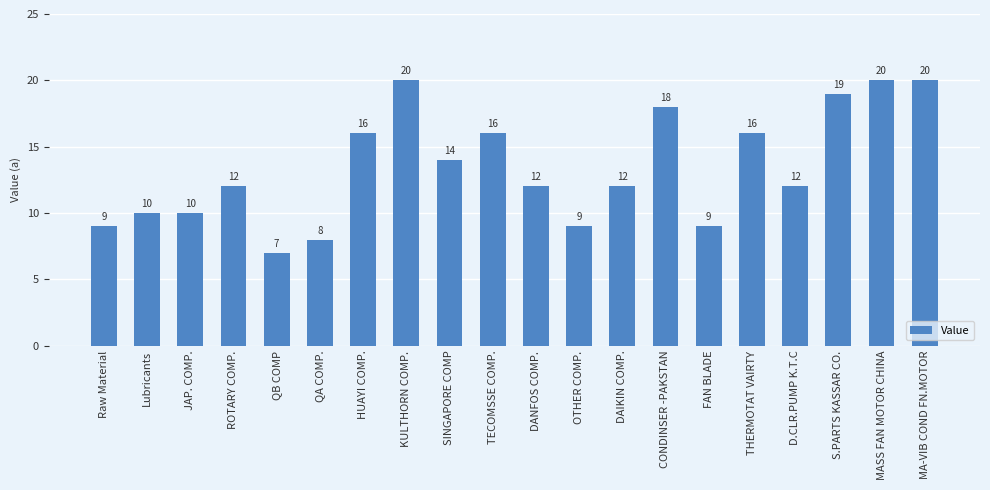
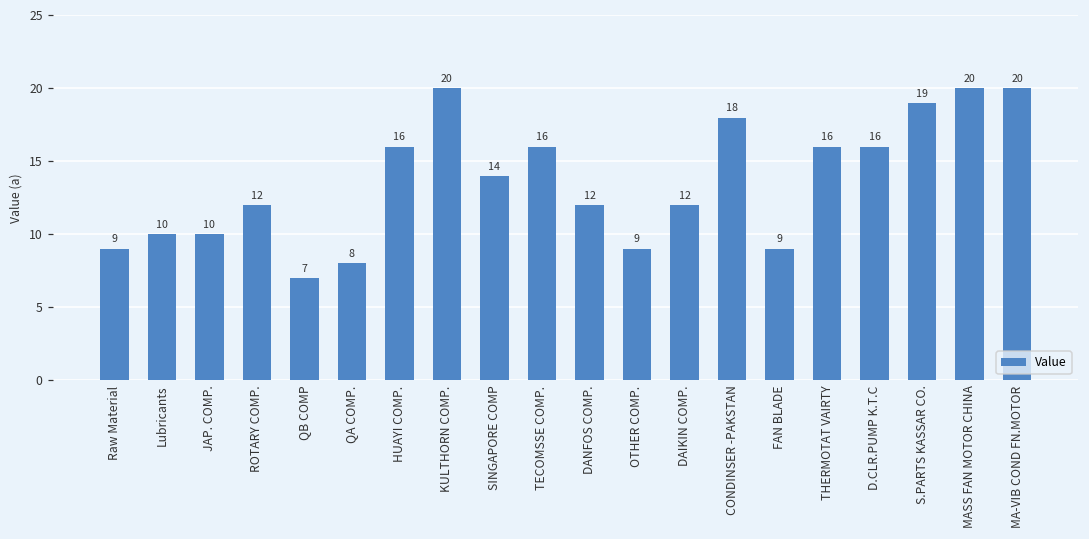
D.CLR.PUMP K.T.C: 12 -> 16
